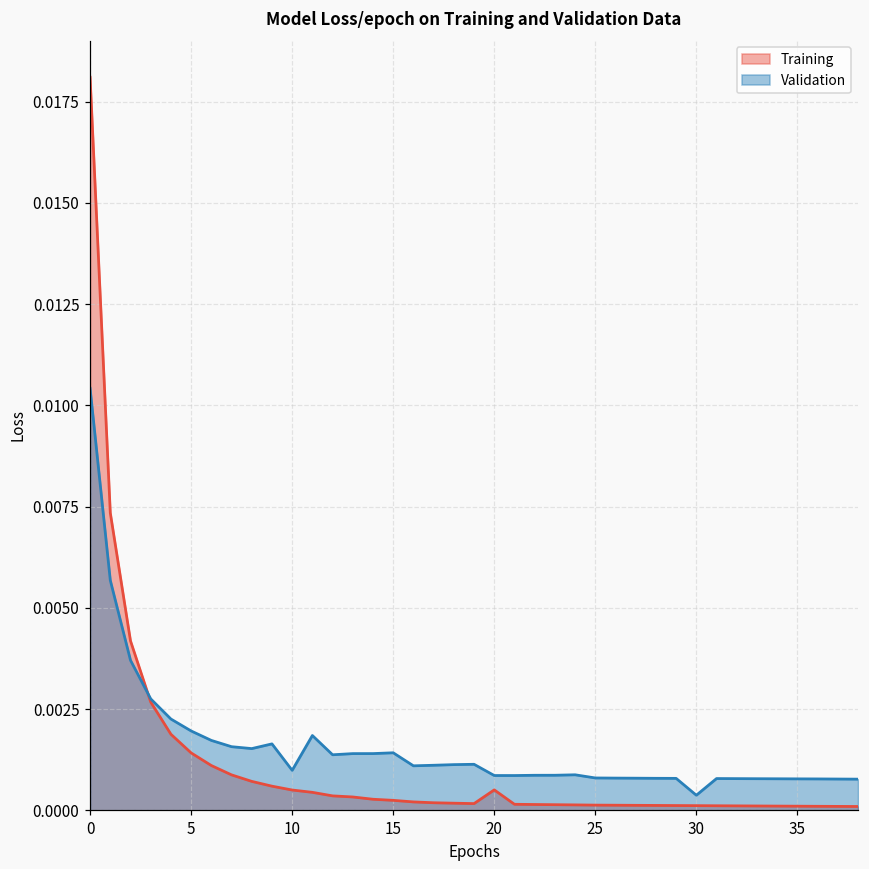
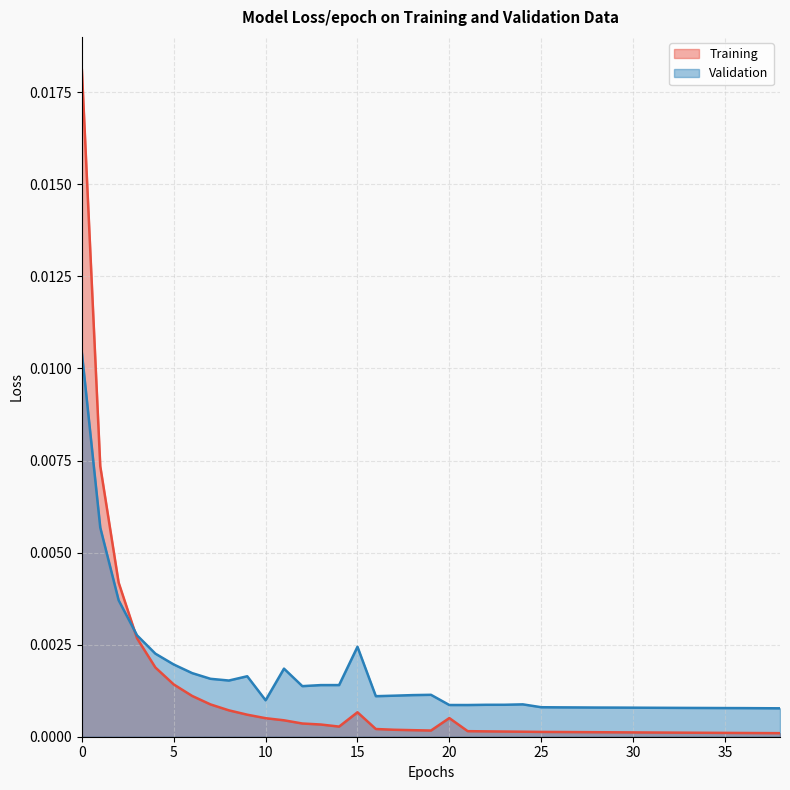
Training, 15: 0.0002 -> 0.0007
Validation, 15: 0.0014 -> 0.0024
Validation, 30: 0.0004 -> 0.0008
